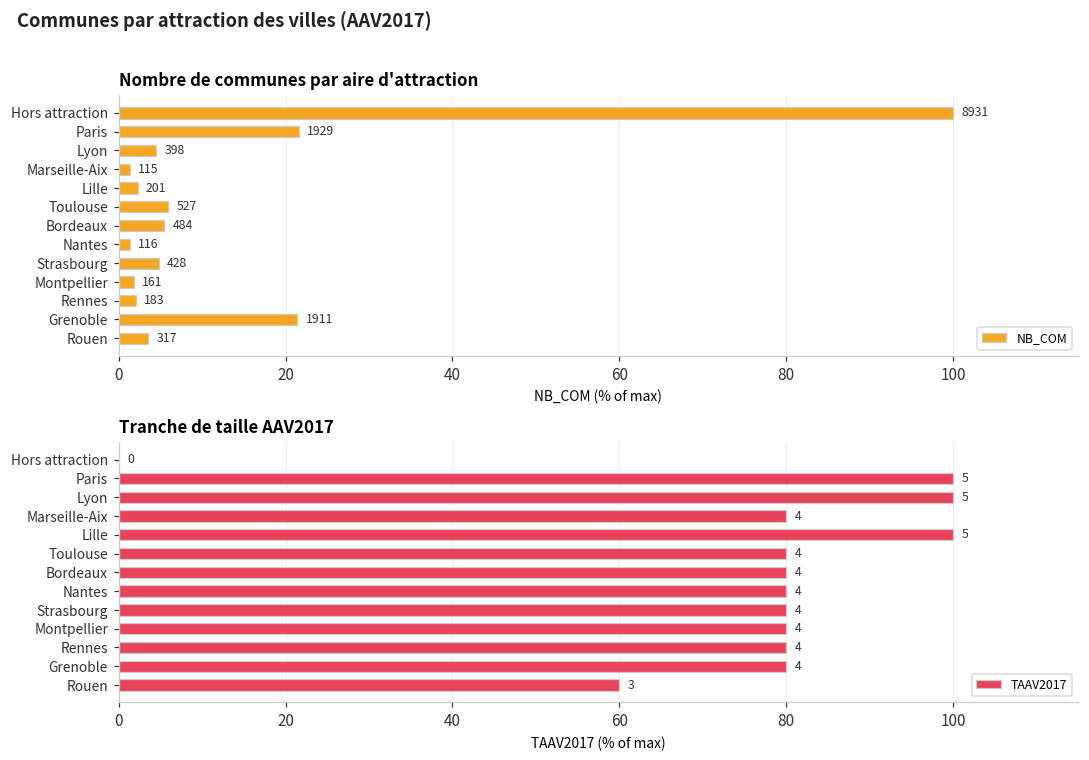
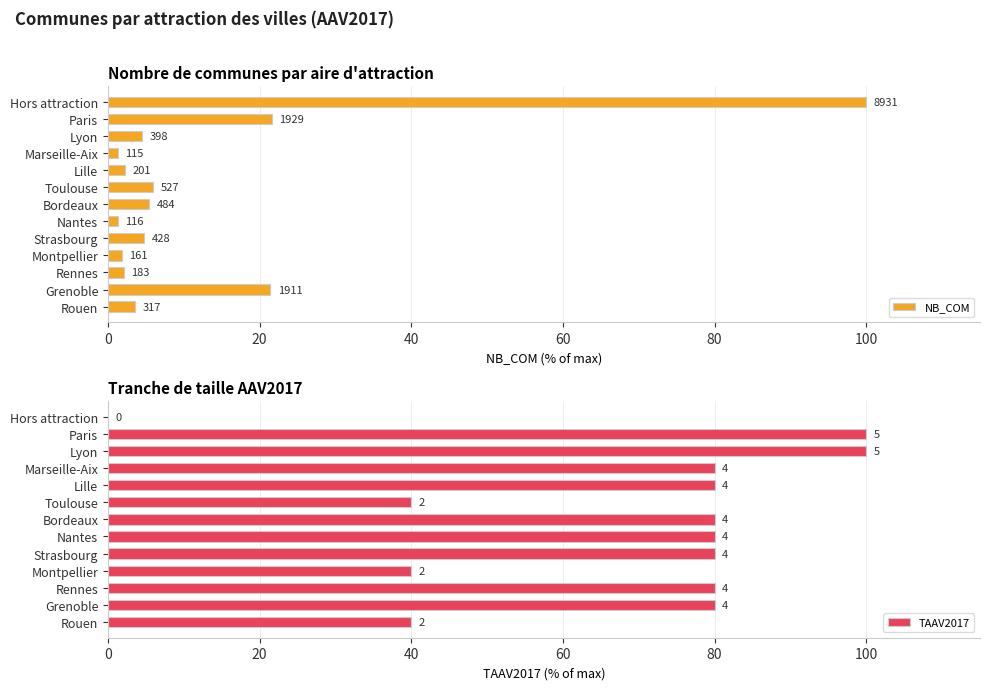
Tranche de taille AAV2017, Lille: 5 -> 4
Tranche de taille AAV2017, Toulouse: 4 -> 2
Tranche de taille AAV2017, Montpellier: 4 -> 2
Tranche de taille AAV2017, Rouen: 3 -> 2
